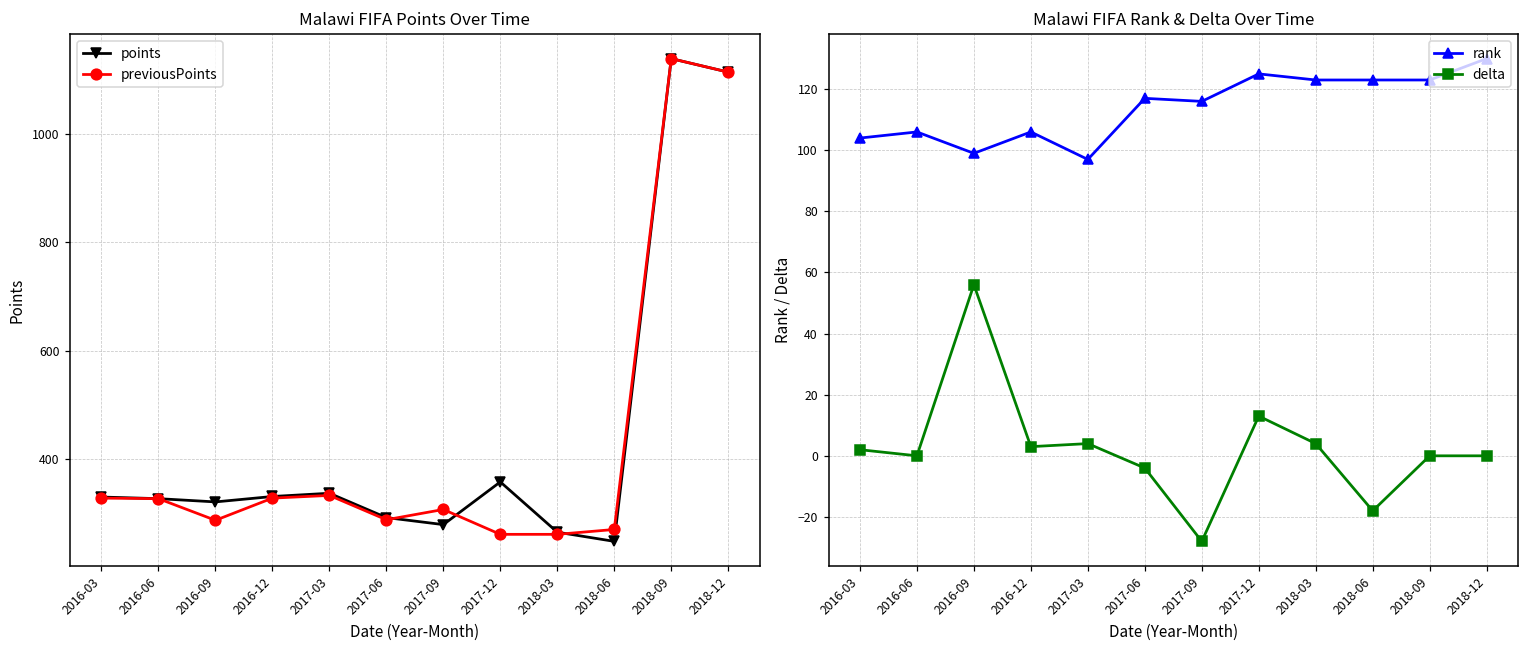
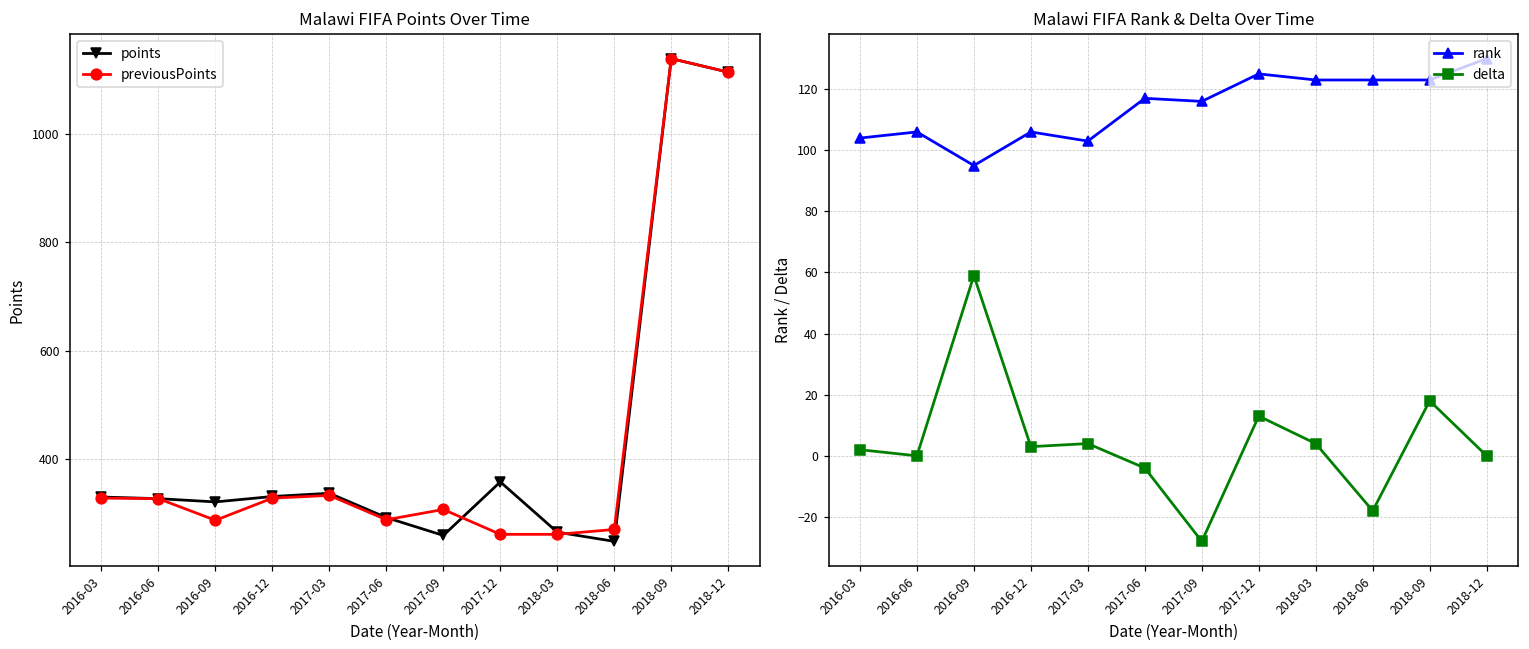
Malawi FIFA Points Over Time, points, 2017-09: 280 -> 260
Malawi FIFA Rank & Delta Over Time, rank, 2016-09: 99 -> 95
Malawi FIFA Rank & Delta Over Time, delta, 2016-09: 56 -> 59
Malawi FIFA Rank & Delta Over Time, rank, 2017-03: 97 -> 103
Malawi FIFA Rank & Delta Over Time, delta, 2018-09: 0 -> 18
